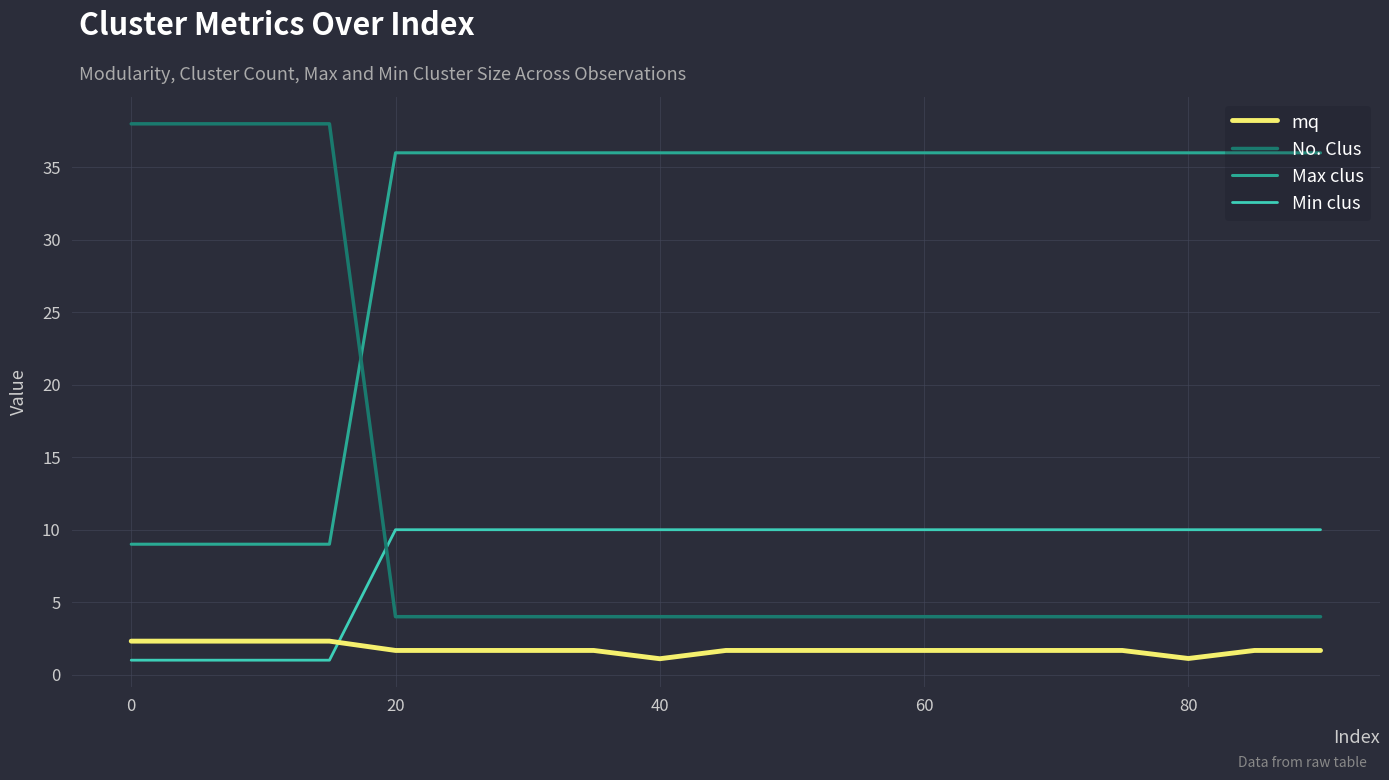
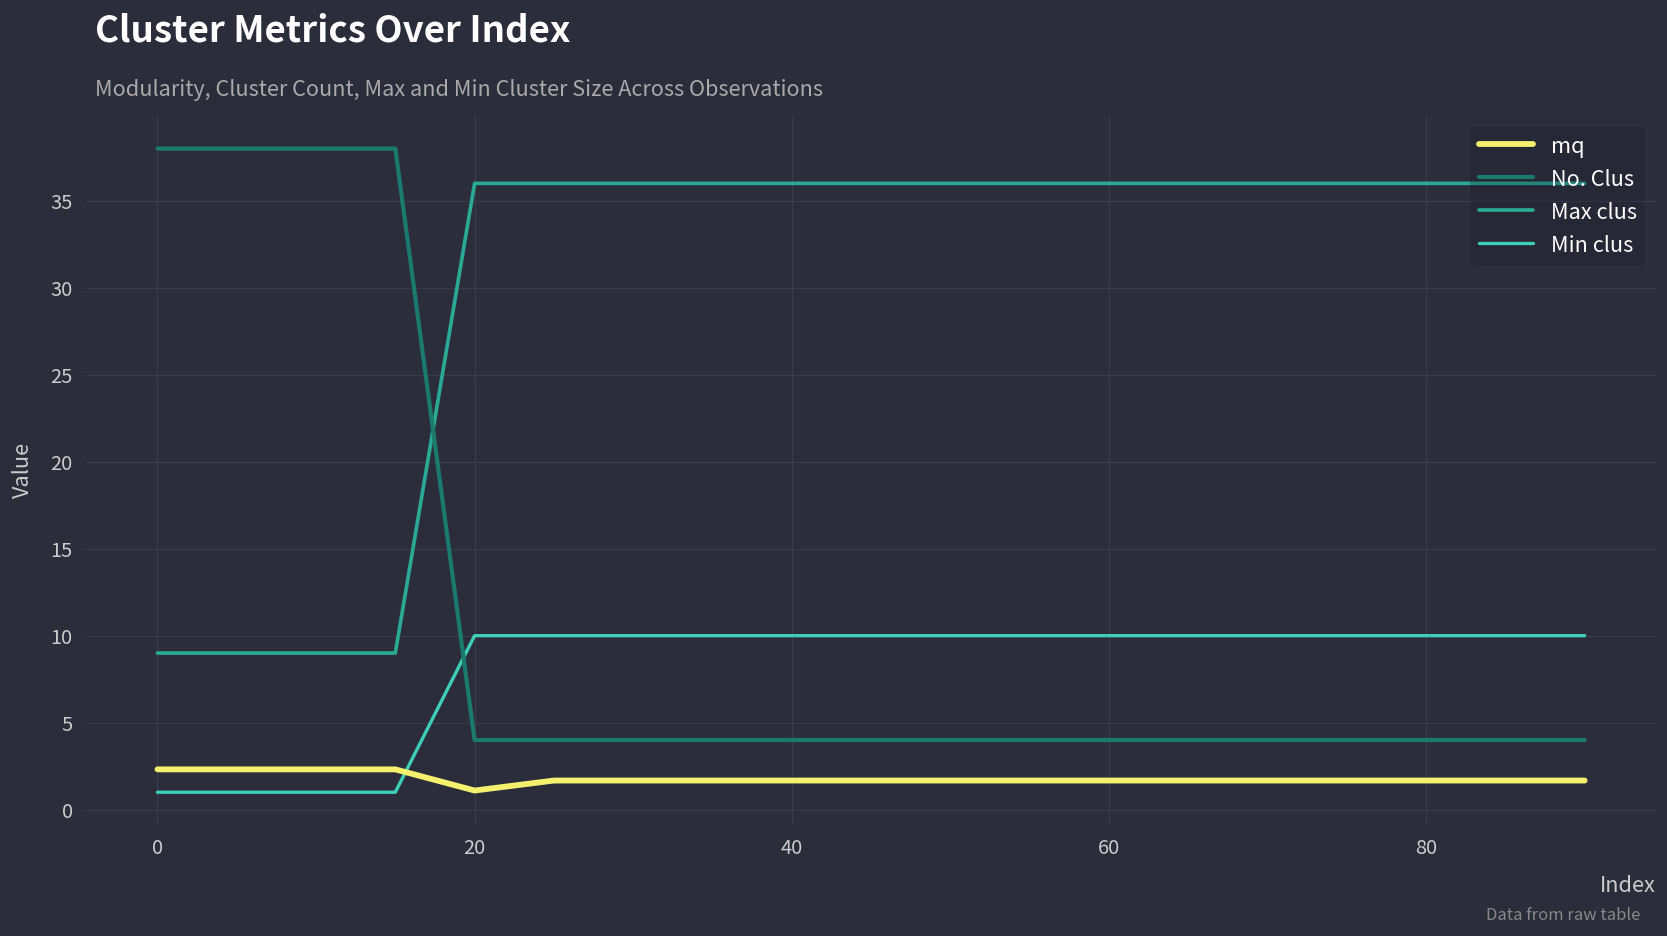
mq, 20: 1.7 -> 1.1
mq, 40: 1.1 -> 1.7
mq, 80: 1.1 -> 1.7
